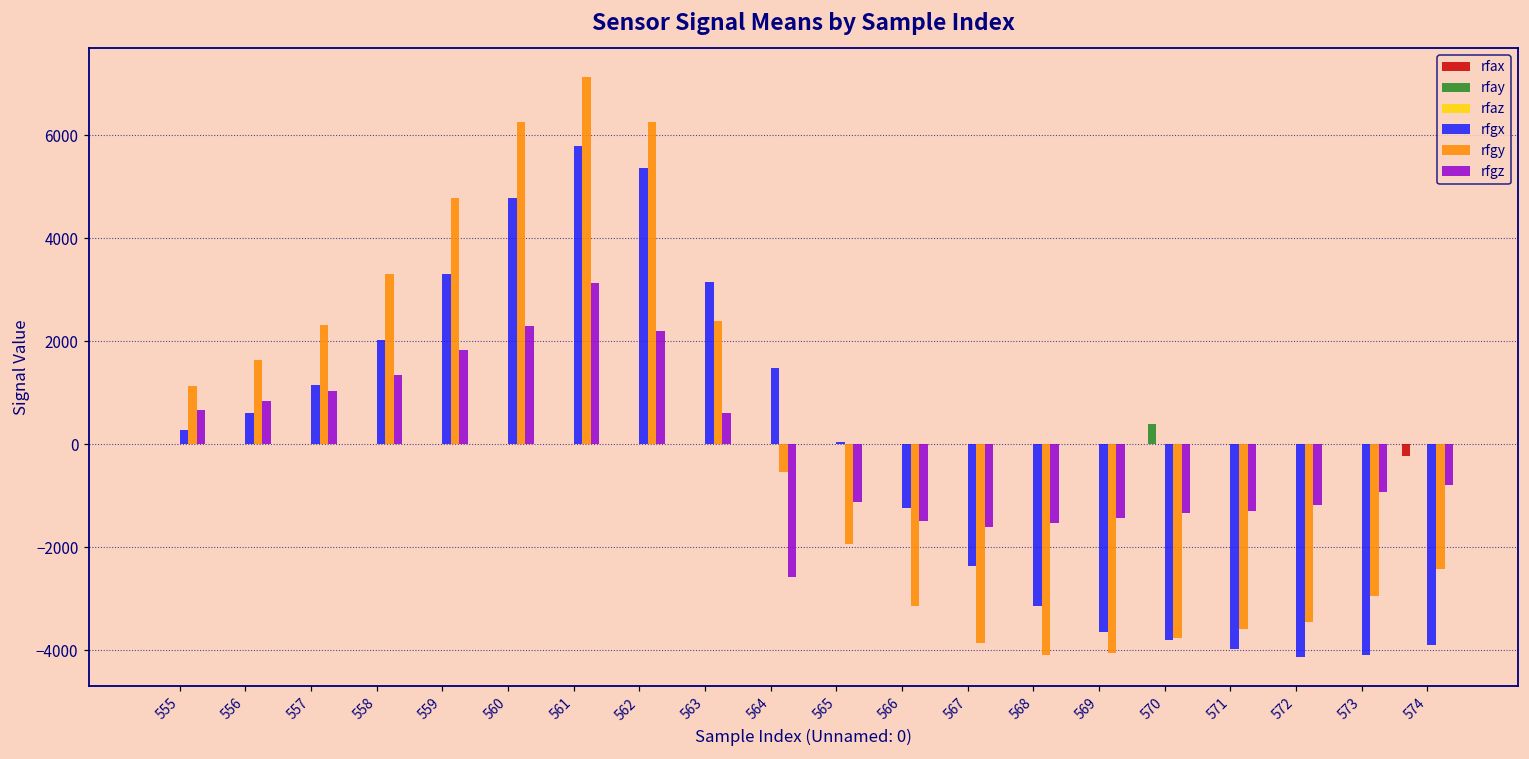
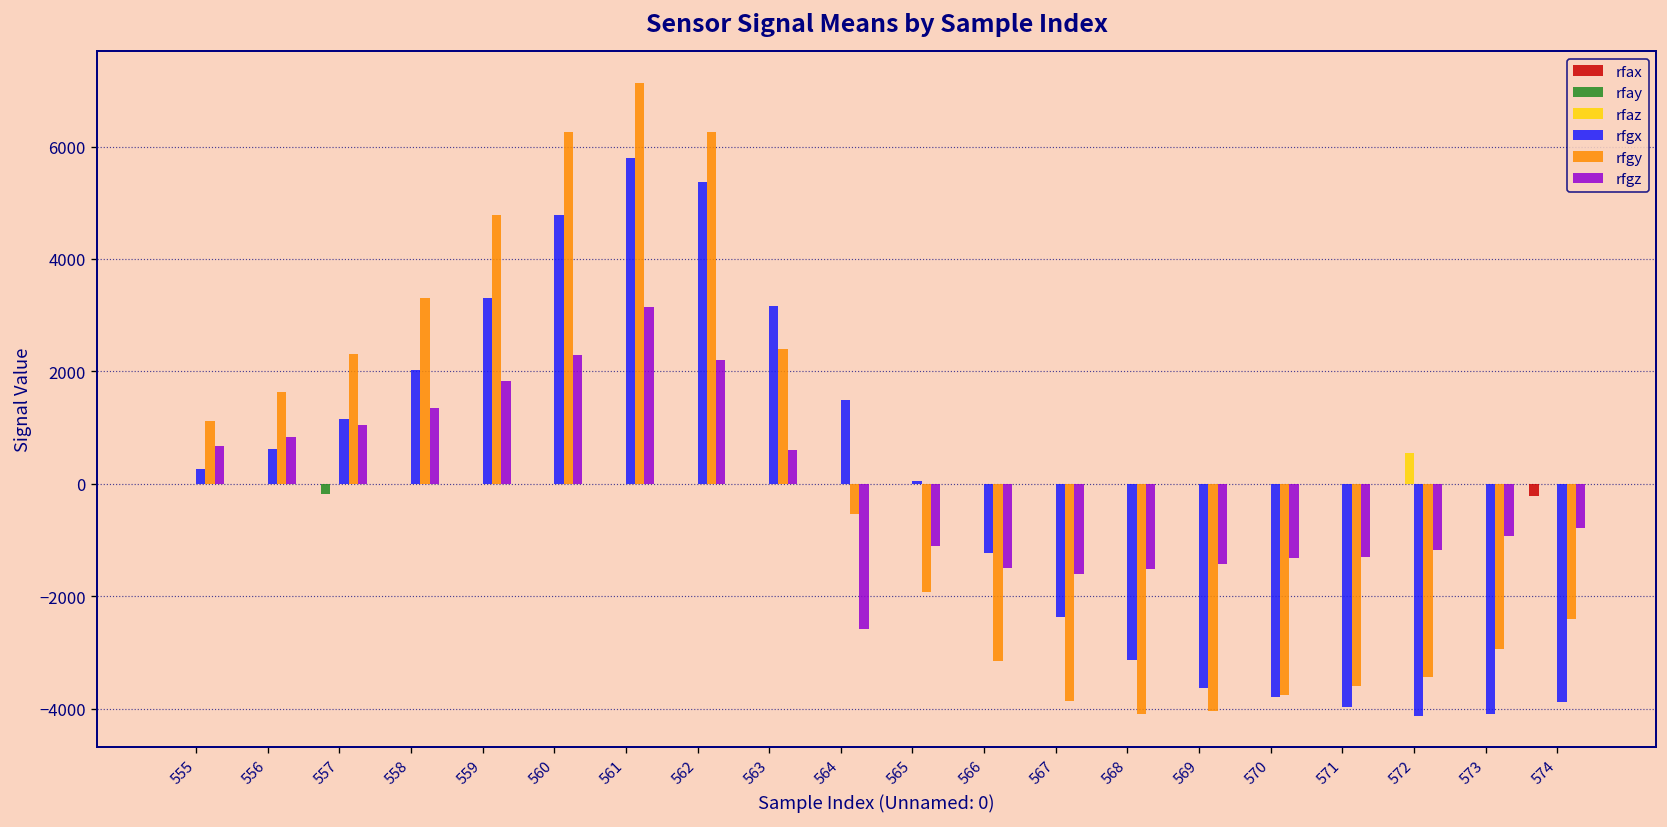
rfay, 557: 0 -> -200
rfay, 570: 400 -> 0
rfaz, 572: 0 -> 600
